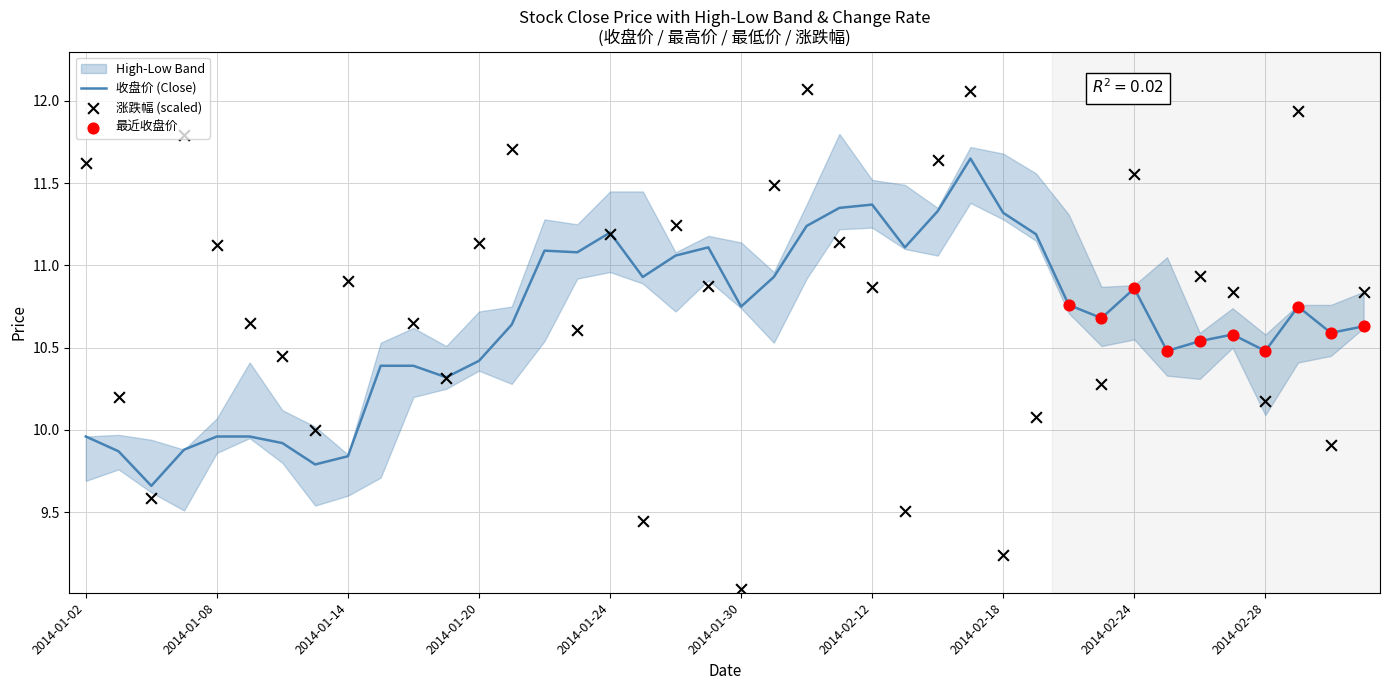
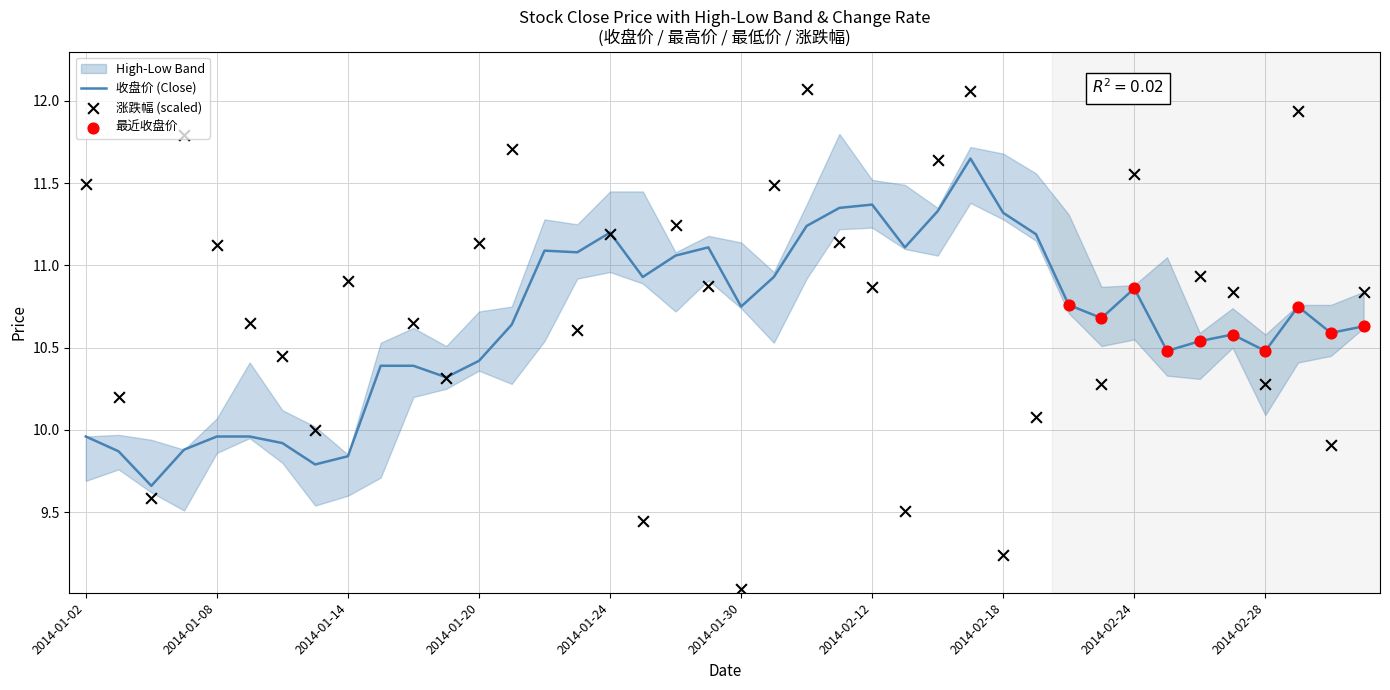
涨跌幅 (scaled), 2014-01-02: 11.62 -> 11.50
涨跌幅 (scaled), 2014-02-28: 10.18 -> 10.28
